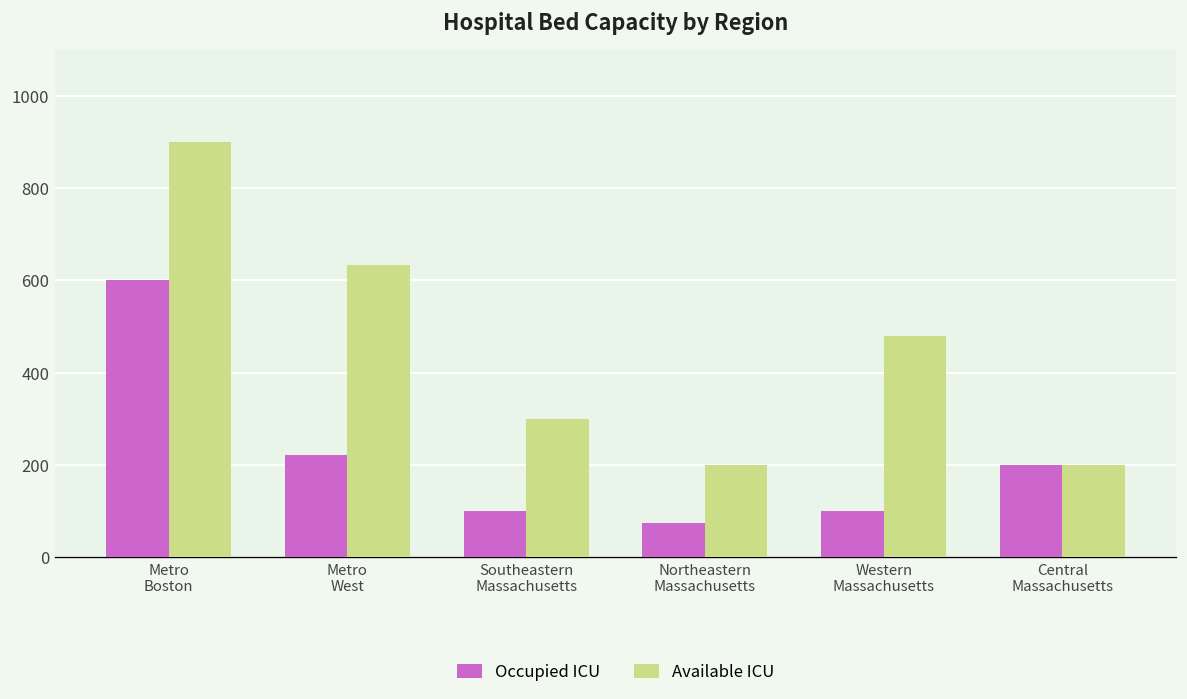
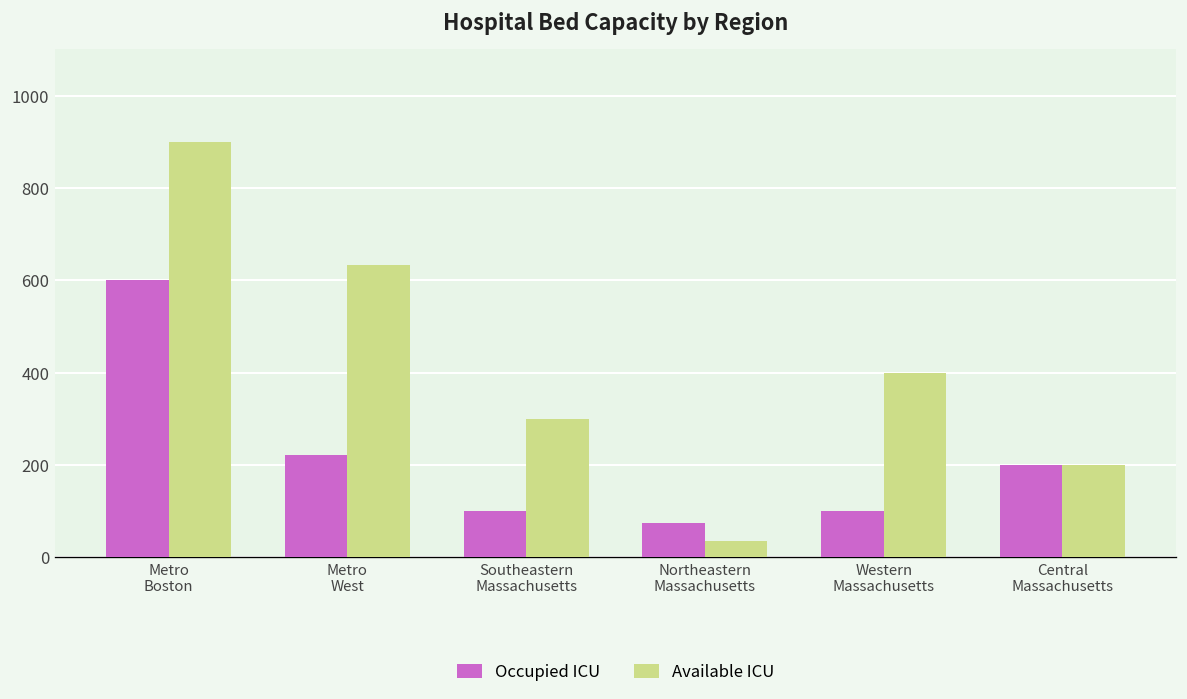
Available ICU, Northeastern Massachusetts: 200 -> 40
Available ICU, Western Massachusetts: 480 -> 400
